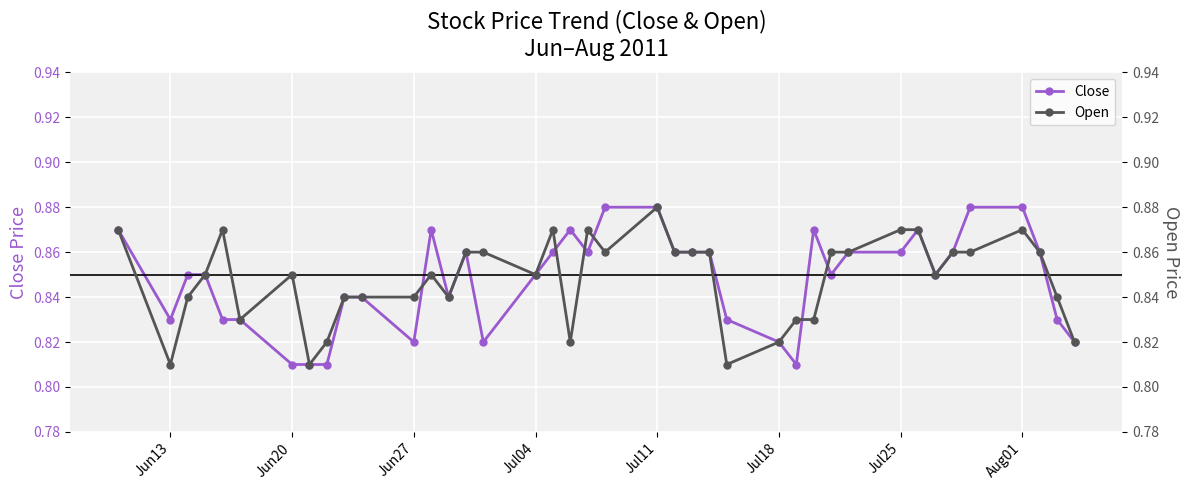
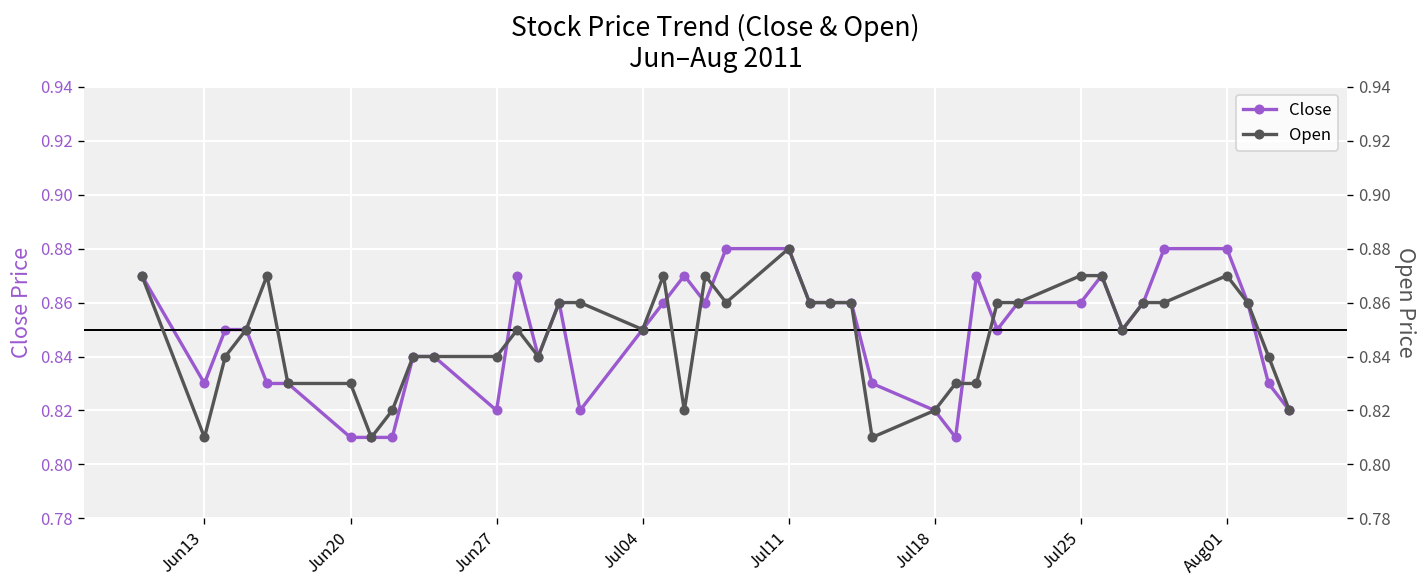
Open, Jun20: 0.85 -> 0.83
